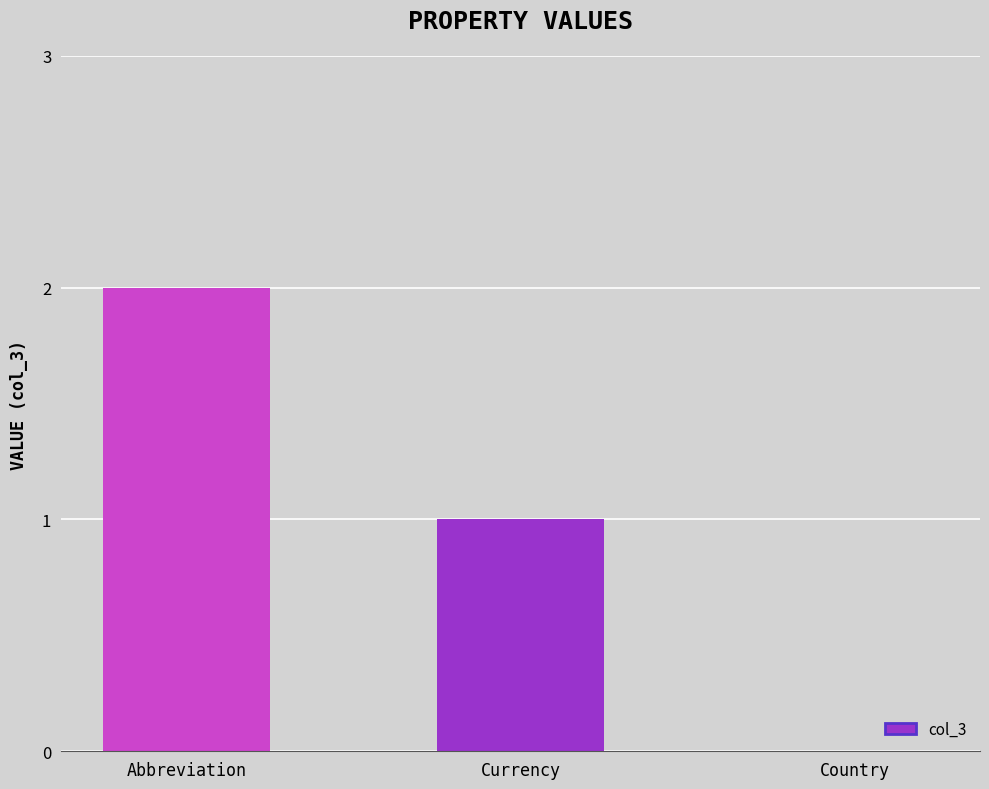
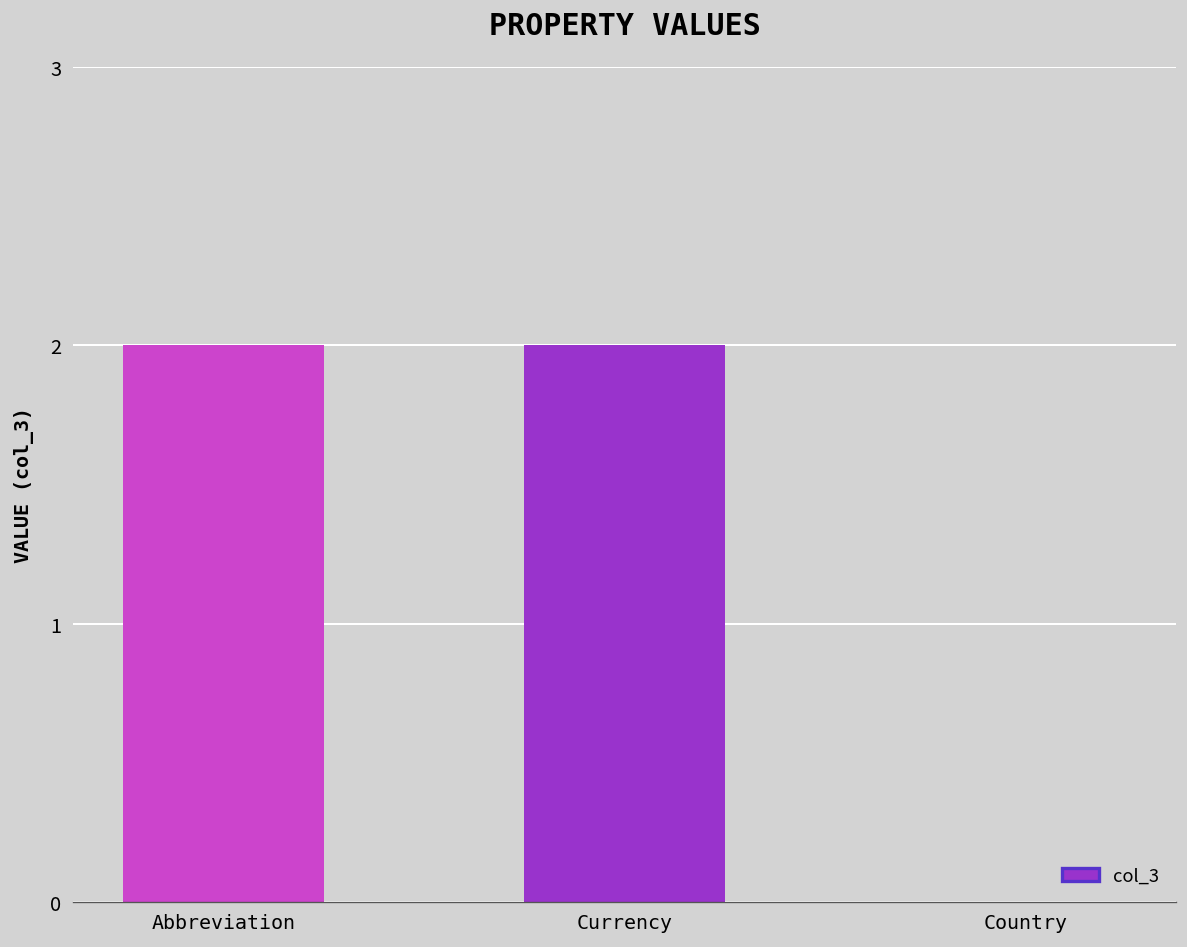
Currency: 1 -> 2
